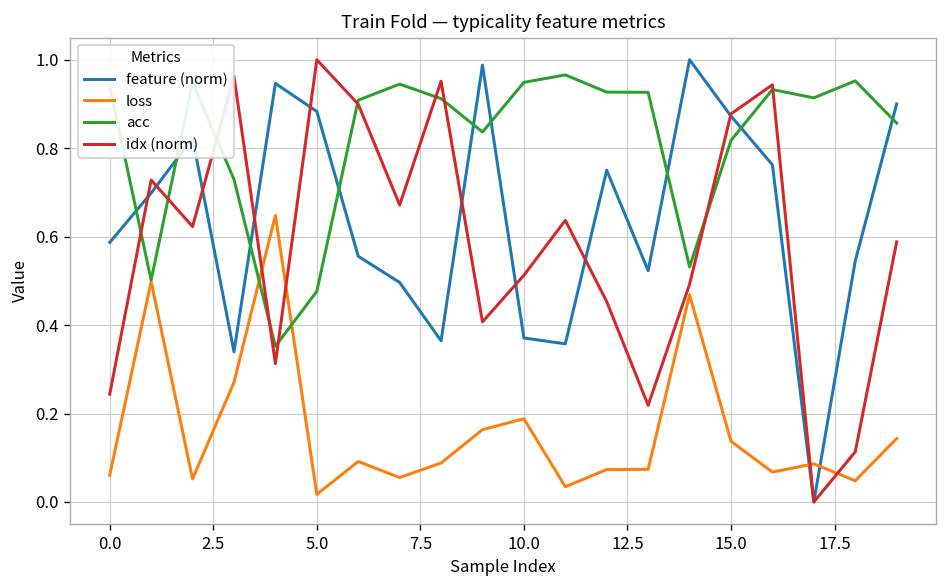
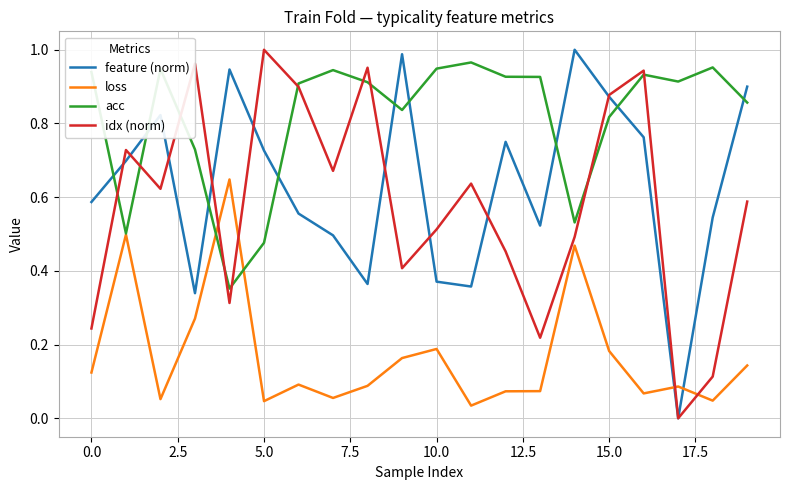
loss, 0.0: 0.06 -> 0.12
feature (norm), 5.0: 0.88 -> 0.73
loss, 5.0: 0.02 -> 0.05
loss, 15.0: 0.14 -> 0.18
